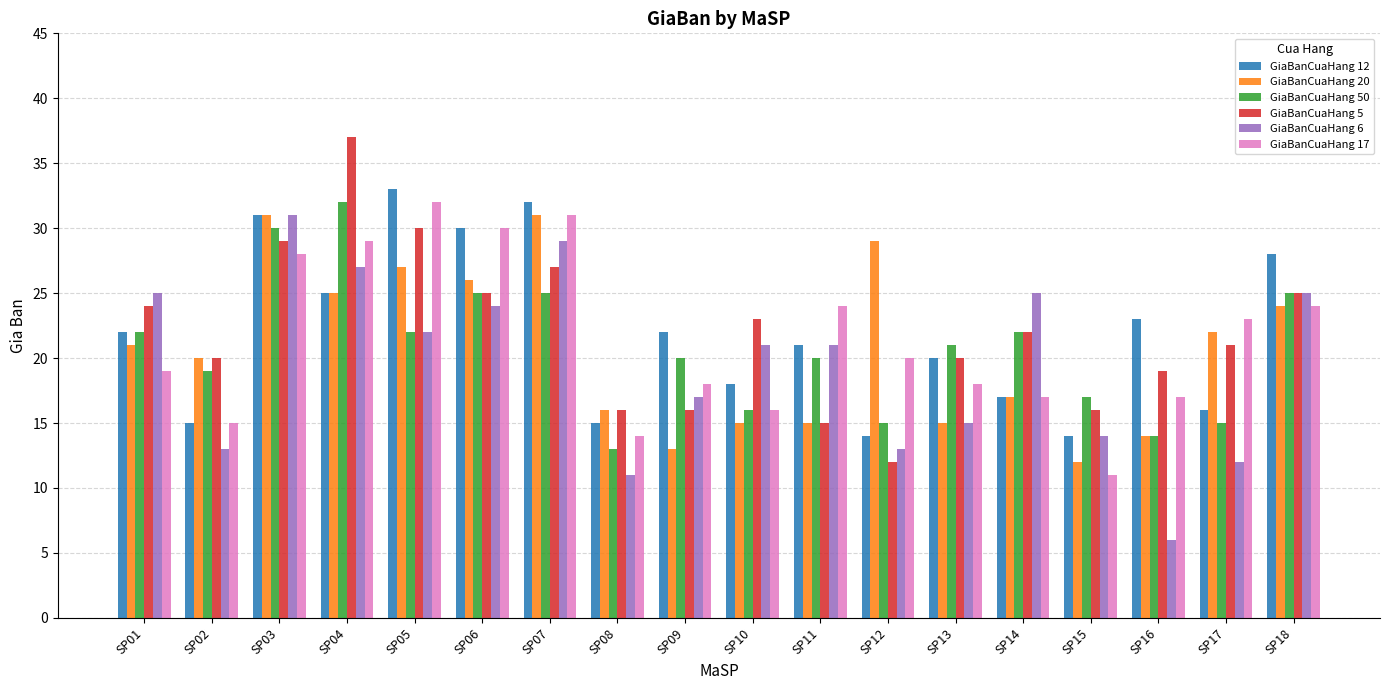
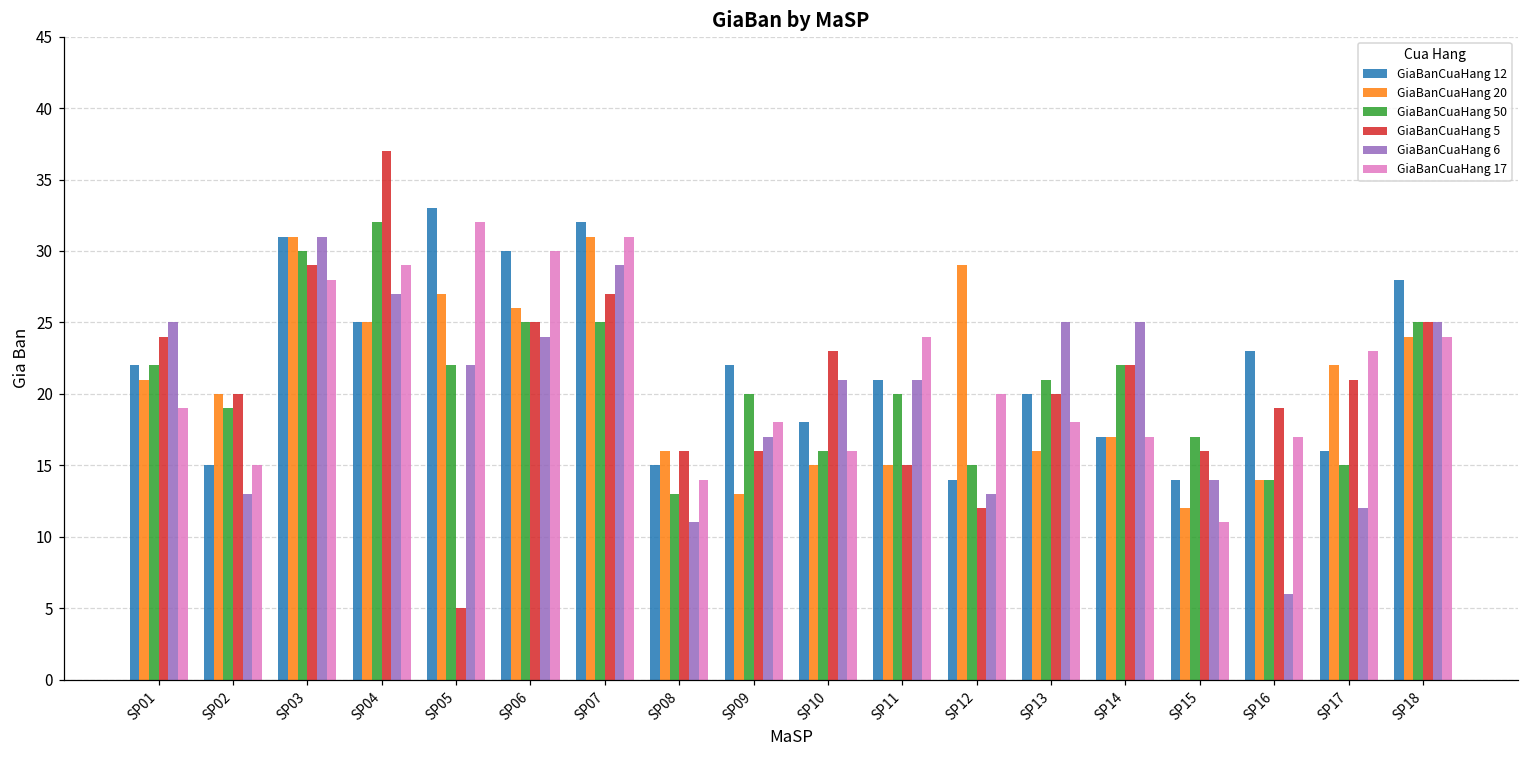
GiaBanCuaHang 5, SP05: 30 -> 5
GiaBanCuaHang 20, SP13: 15 -> 16
GiaBanCuaHang 6, SP13: 15 -> 25
